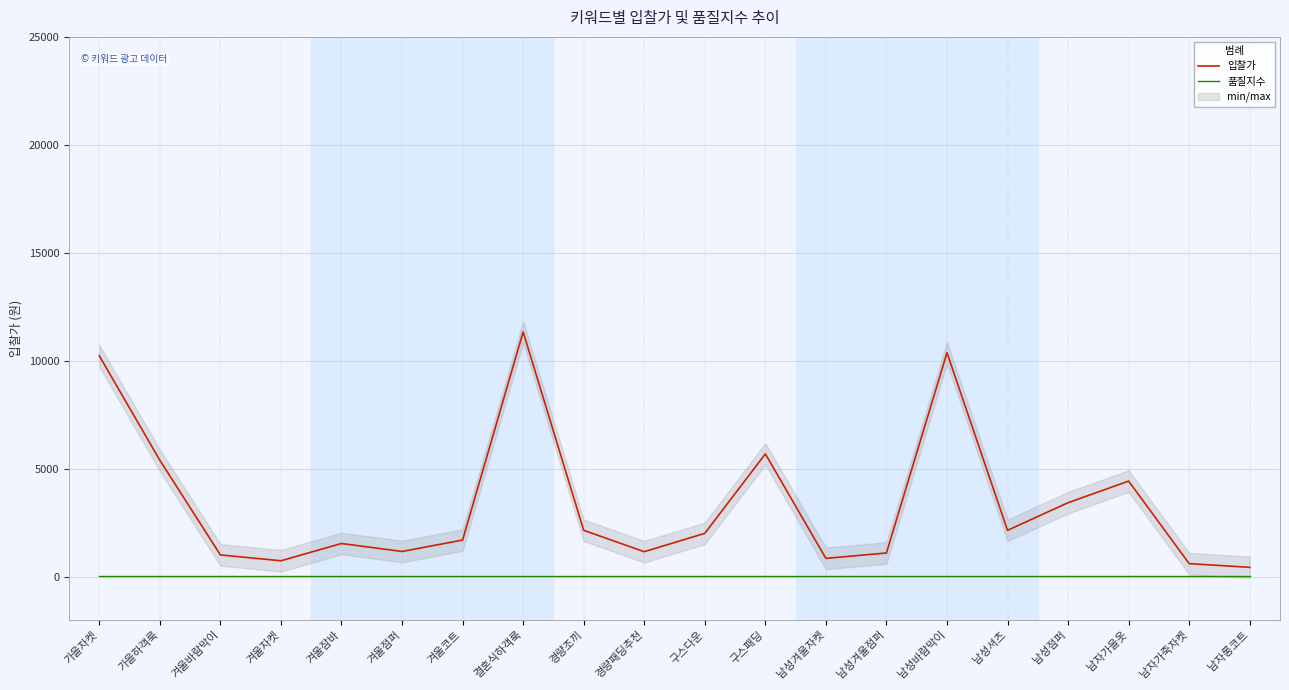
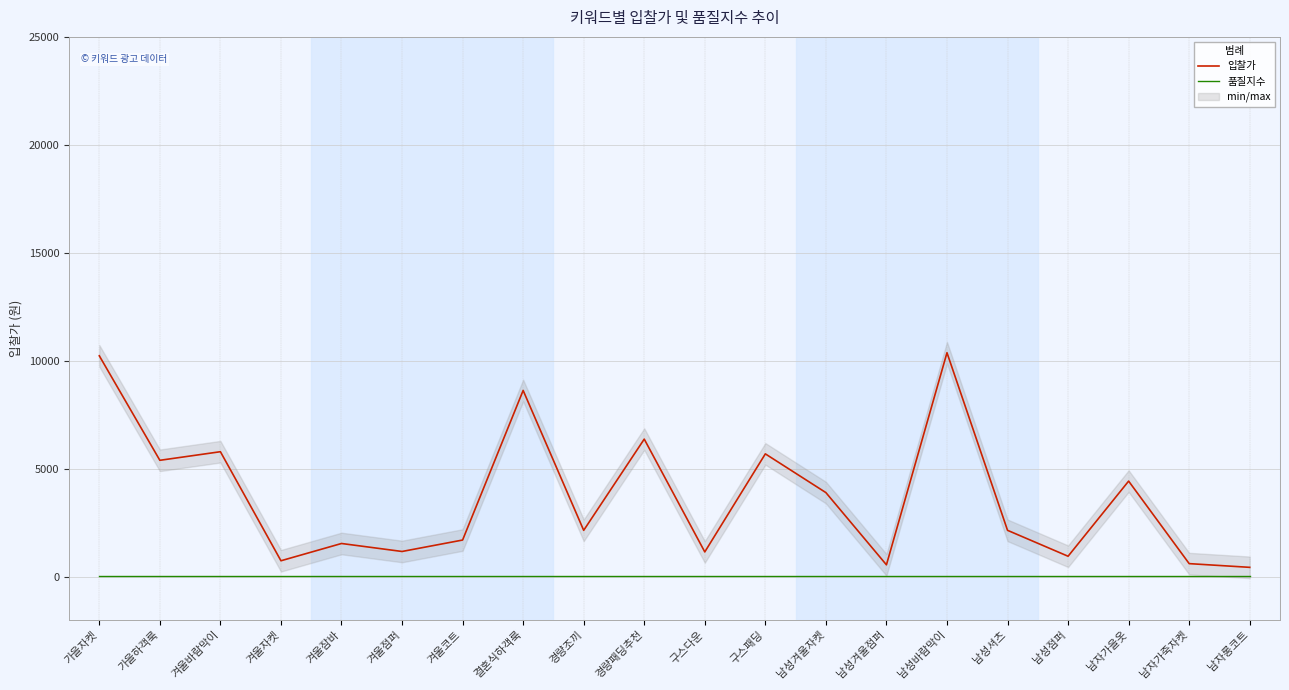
입찰가, 겨울바람막이: 1000 -> 5800
입찰가, 결혼식하객룩: 11300 -> 8600
입찰가, 경량패딩추천: 1200 -> 6400
입찰가, 구스다운: 2000 -> 1100
입찰가, 남성겨울자켓: 800 -> 3900
입찰가, 남성겨울점퍼: 1100 -> 500
입찰가, 남성점퍼: 3400 -> 900
